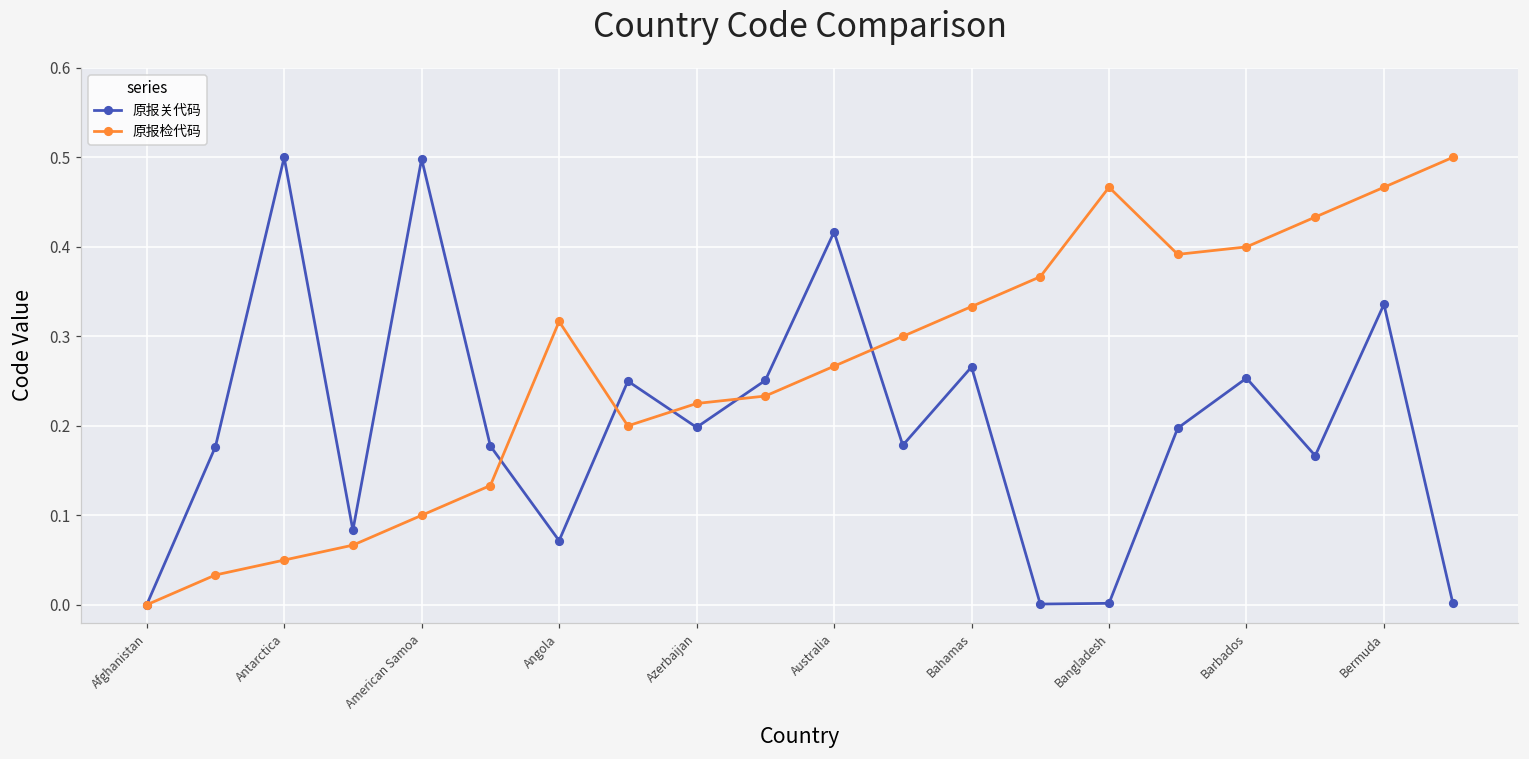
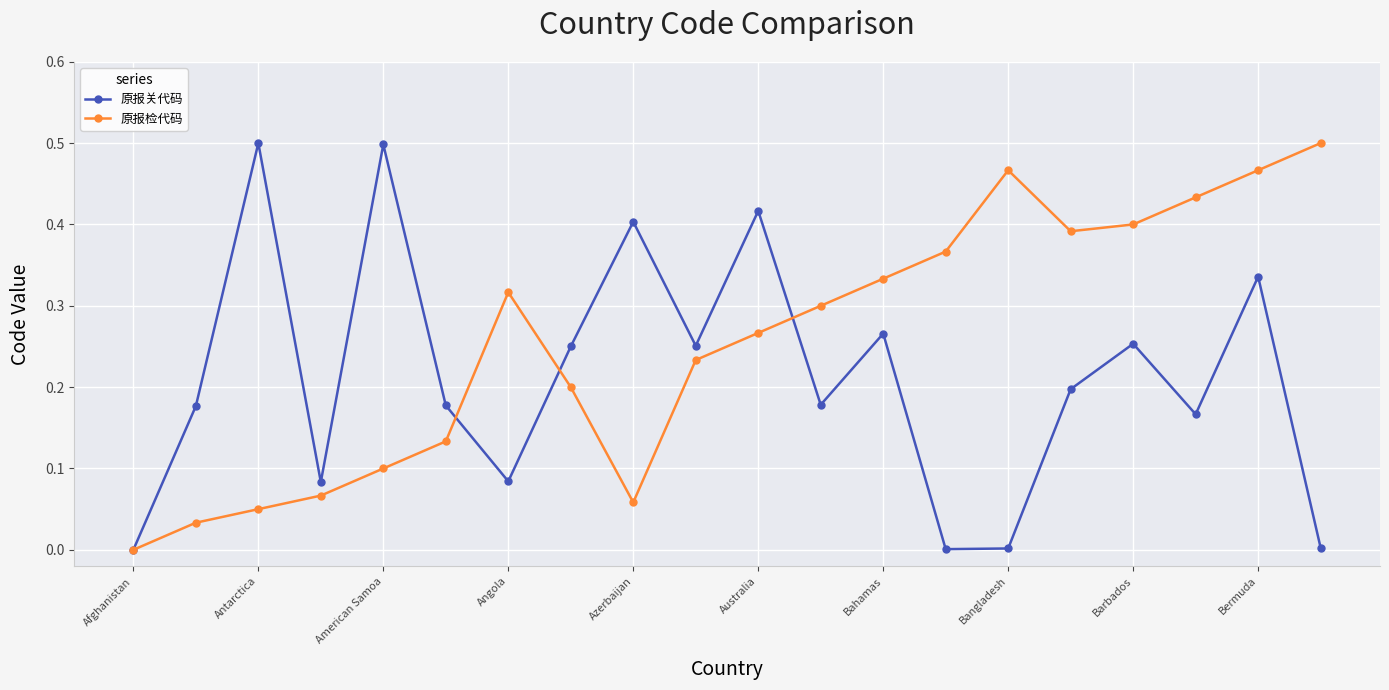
原报关代码, Angola: 0.07 -> 0.08
原报关代码, Azerbaijan: 0.20 -> 0.40
原报检代码, Azerbaijan: 0.23 -> 0.06
